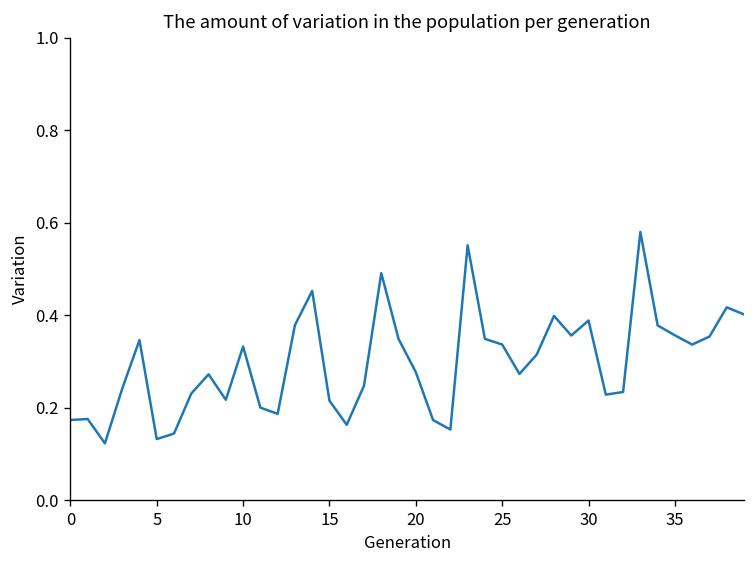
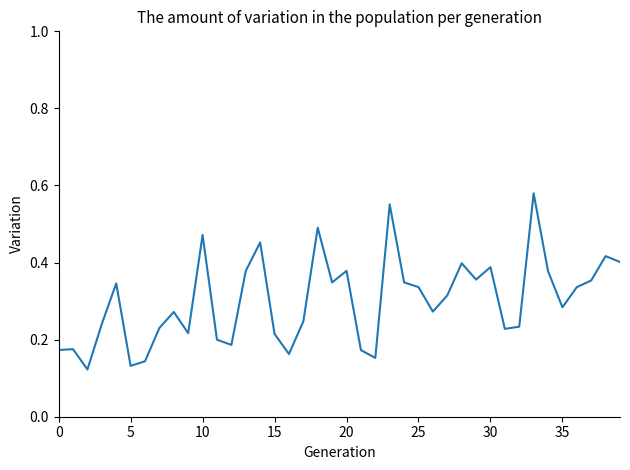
10: 0.33 -> 0.47
20: 0.28 -> 0.38
35: 0.36 -> 0.28
